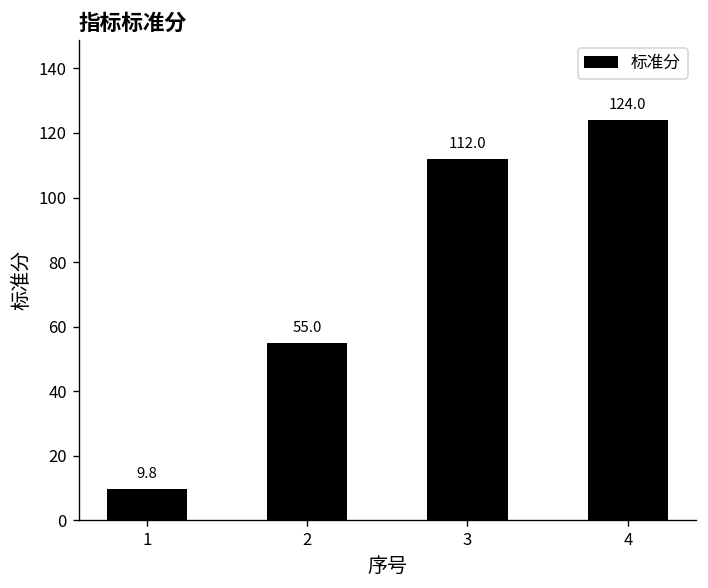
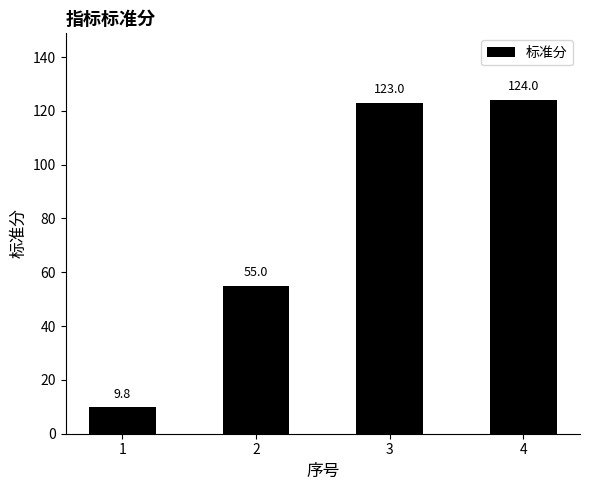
3: 112.0 -> 123.0
